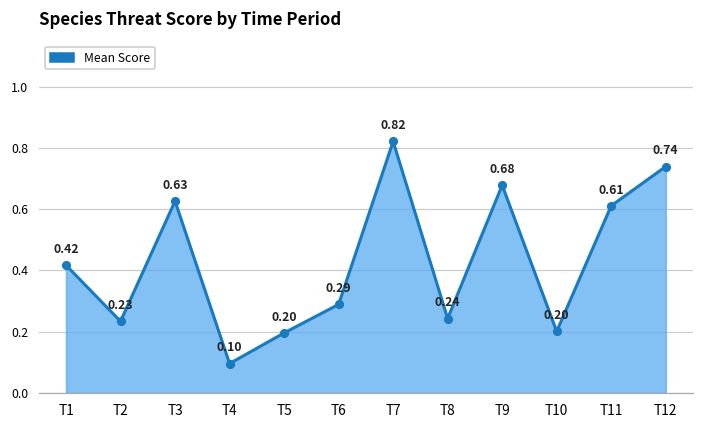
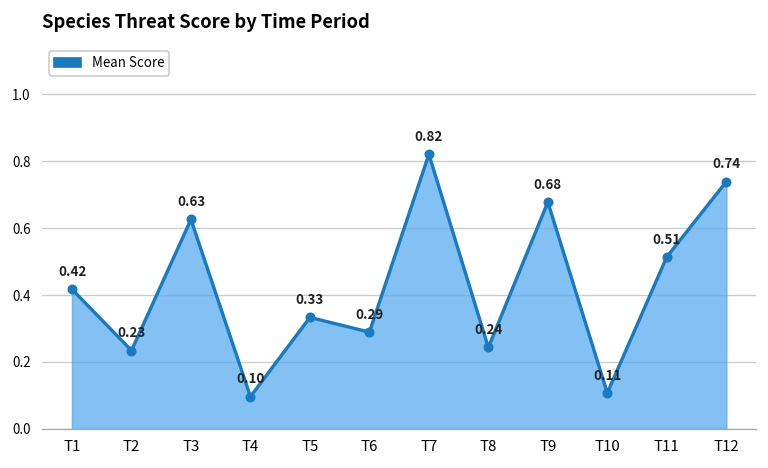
T5: 0.20 -> 0.33
T10: 0.20 -> 0.11
T11: 0.61 -> 0.51
